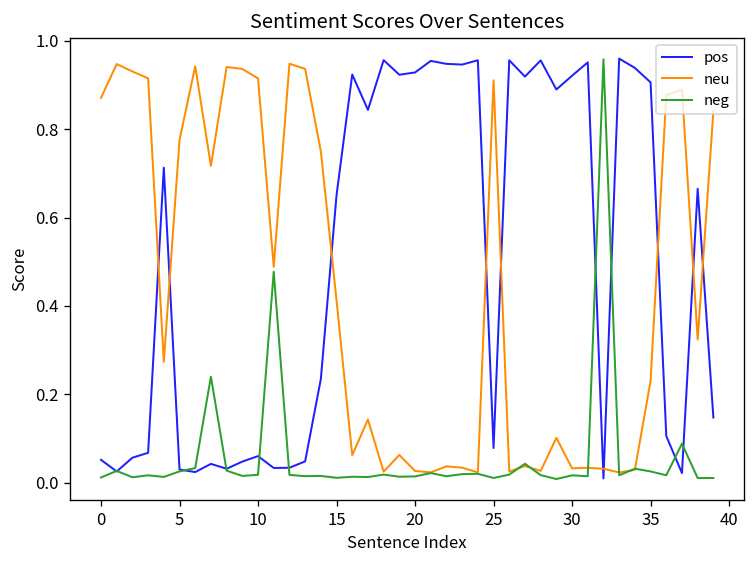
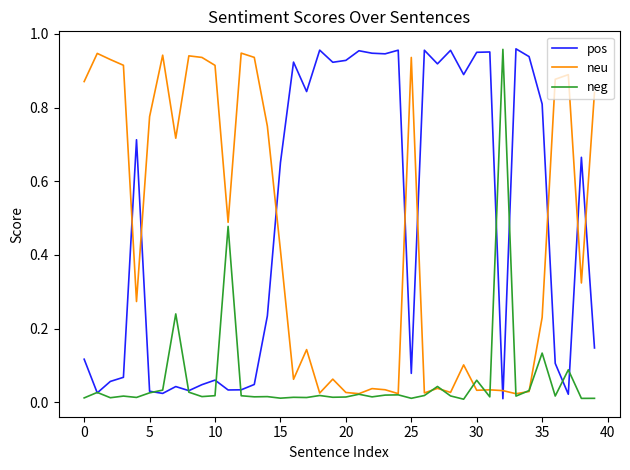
pos, 0: 0.05 -> 0.12
neu, 25: 0.91 -> 0.94
pos, 30: 0.92 -> 0.95
neg, 30: 0.02 -> 0.06
pos, 35: 0.91 -> 0.81
neg, 35: 0.03 -> 0.13
